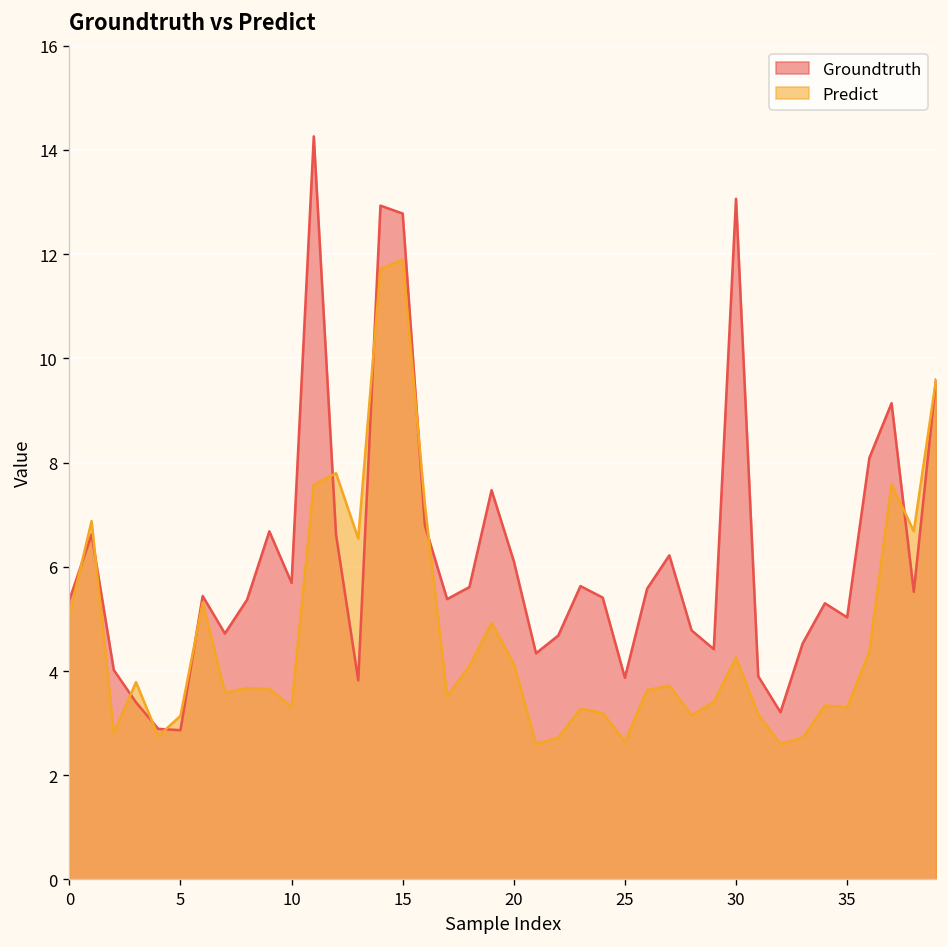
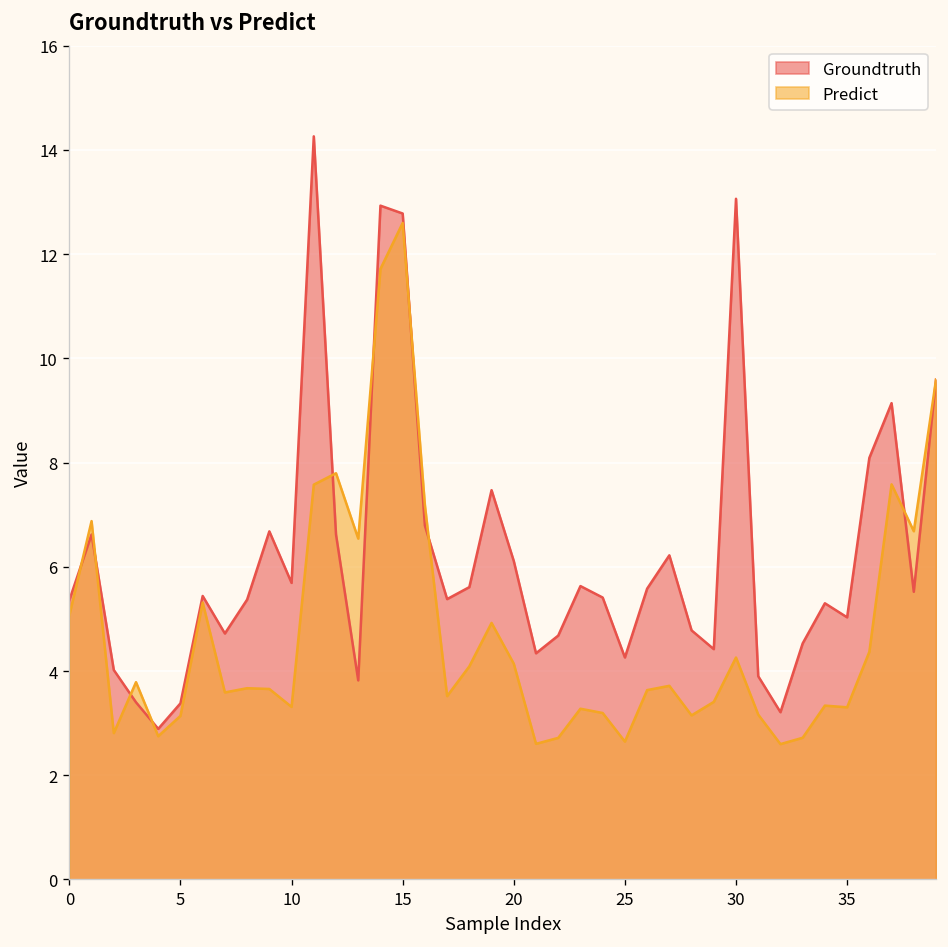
Groundtruth, 5: 2.9 -> 3.4
Predict, 15: 11.9 -> 12.6
Groundtruth, 25: 3.9 -> 4.3
